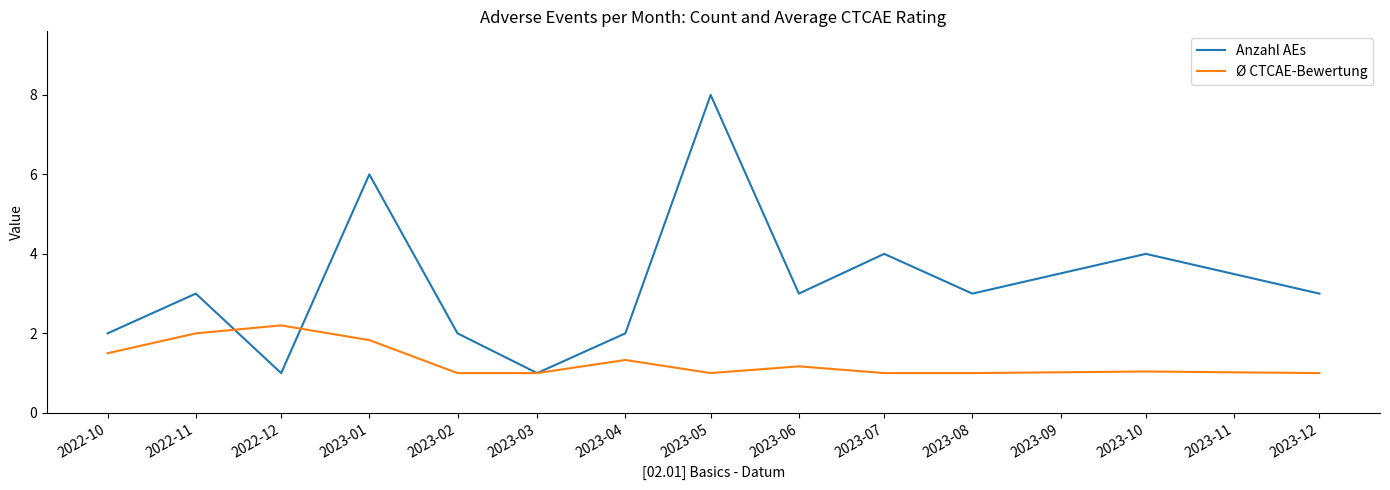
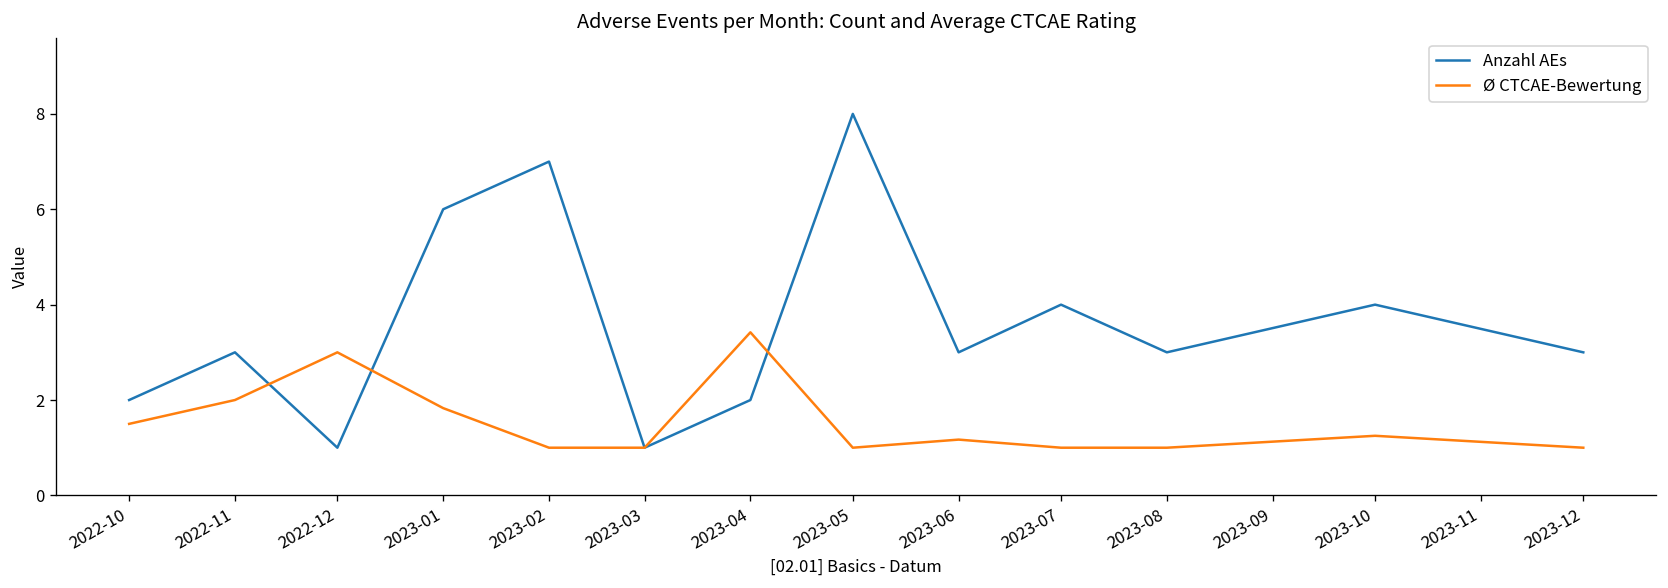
Ø CTCAE-Bewertung, 2022-12: 2.2 -> 3.0
Anzahl AEs, 2023-02: 2 -> 7
Ø CTCAE-Bewertung, 2023-04: 1.3 -> 3.4
Ø CTCAE-Bewertung, 2023-10: 1.0 -> 1.3
